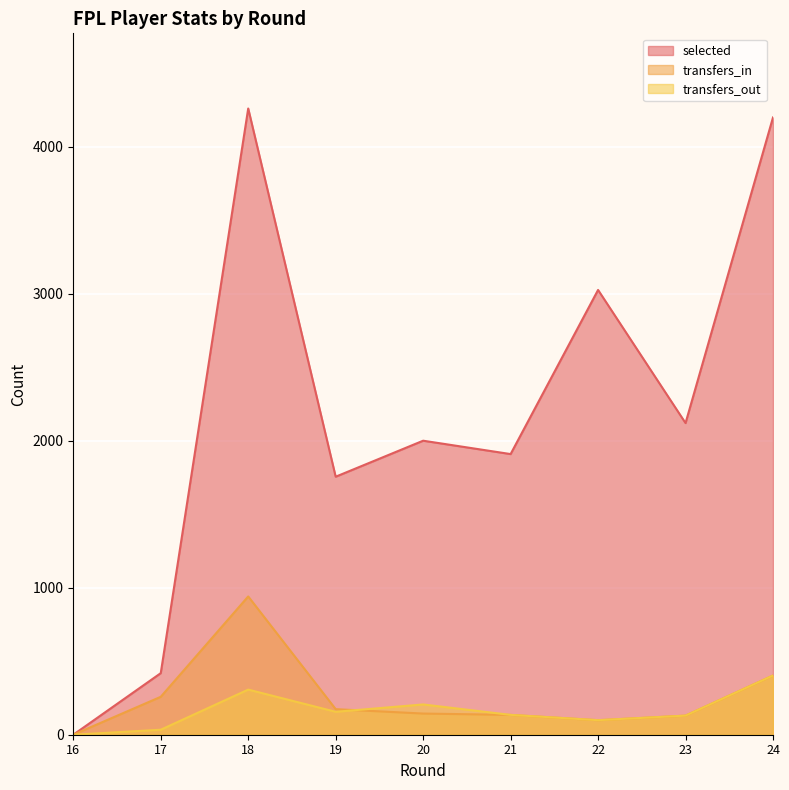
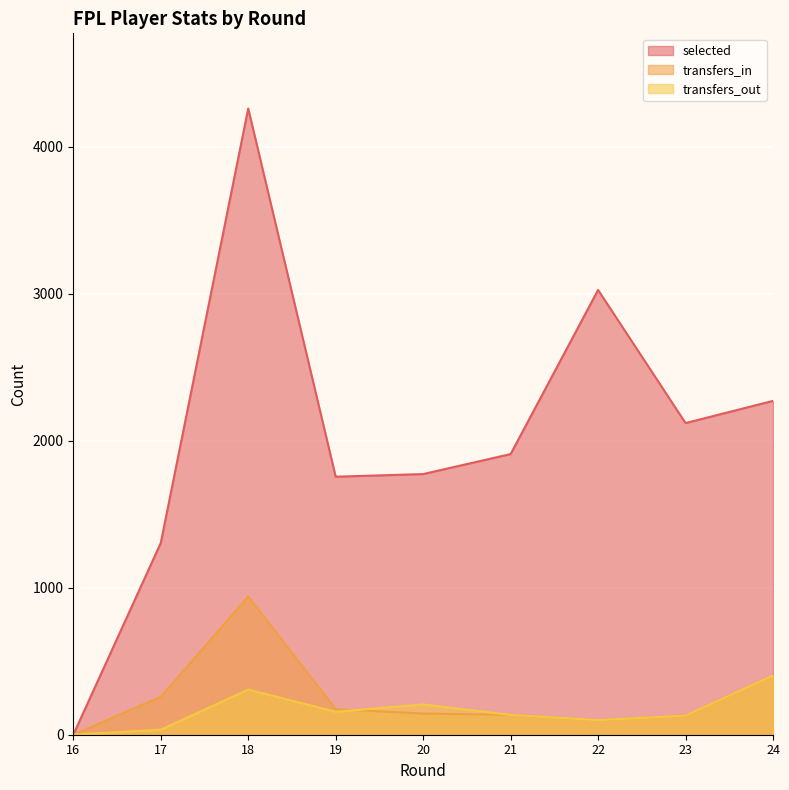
selected, 17: 420 -> 1310
selected, 20: 2000 -> 1770
selected, 24: 4200 -> 2270
